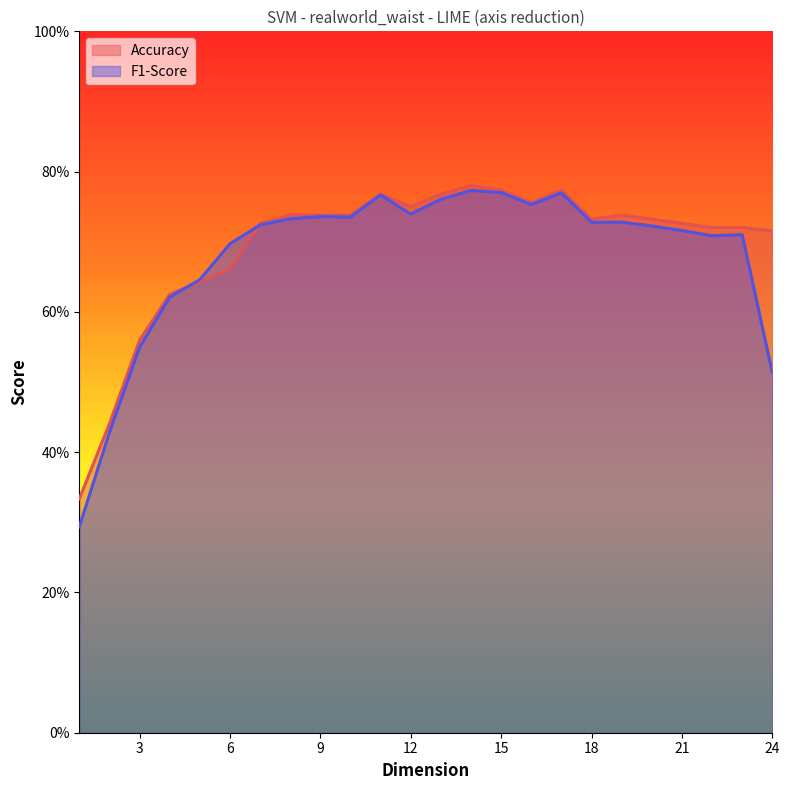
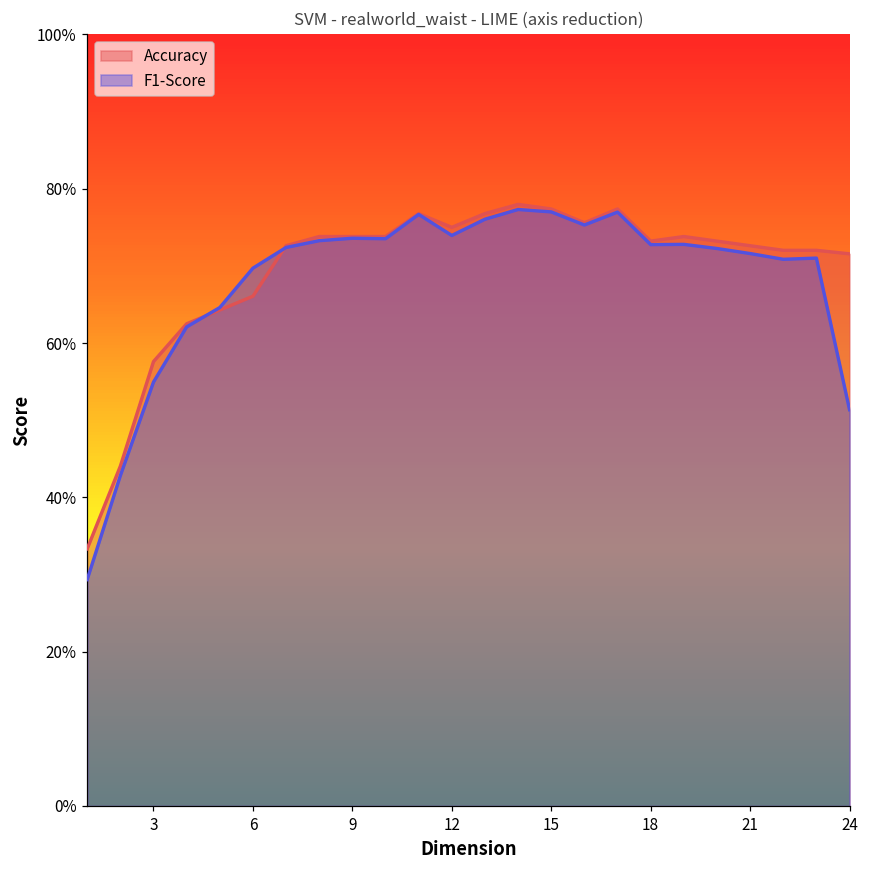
Accuracy, 3: 56% -> 58%
